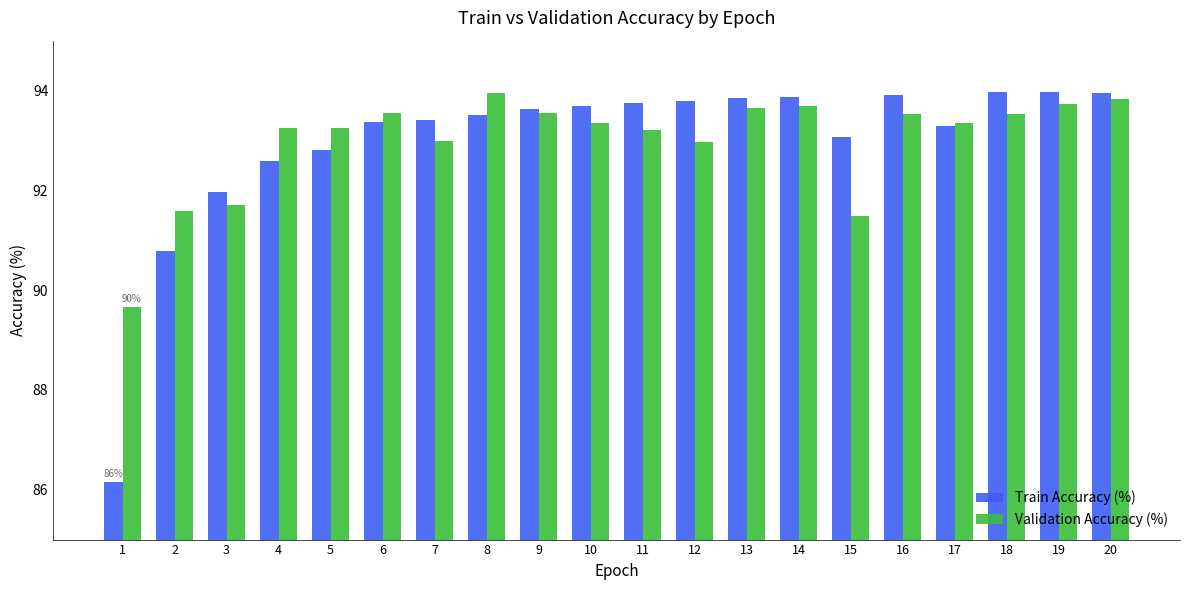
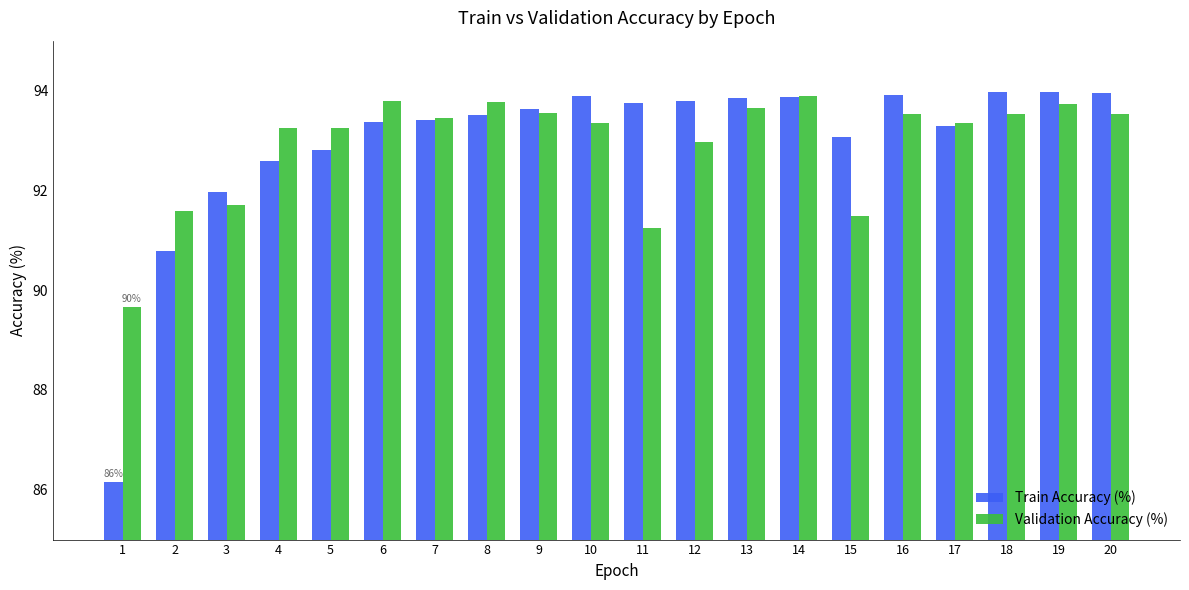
Validation Accuracy (%), 6: 93.6 -> 93.8
Validation Accuracy (%), 7: 93.0 -> 93.4
Validation Accuracy (%), 8: 94.0 -> 93.8
Train Accuracy (%), 10: 93.7 -> 93.9
Validation Accuracy (%), 11: 93.2 -> 91.3
Validation Accuracy (%), 14: 93.7 -> 93.9
Validation Accuracy (%), 20: 93.8 -> 93.5
